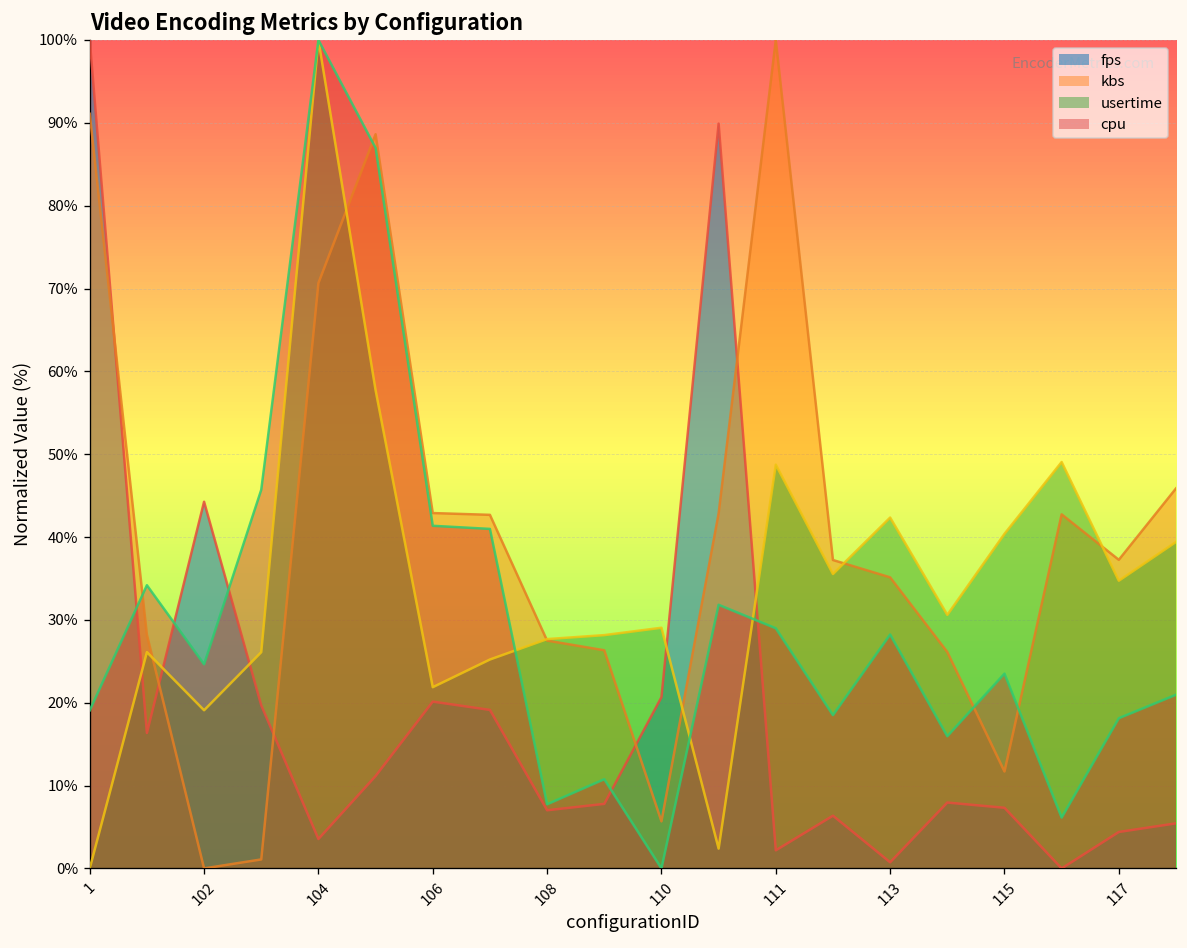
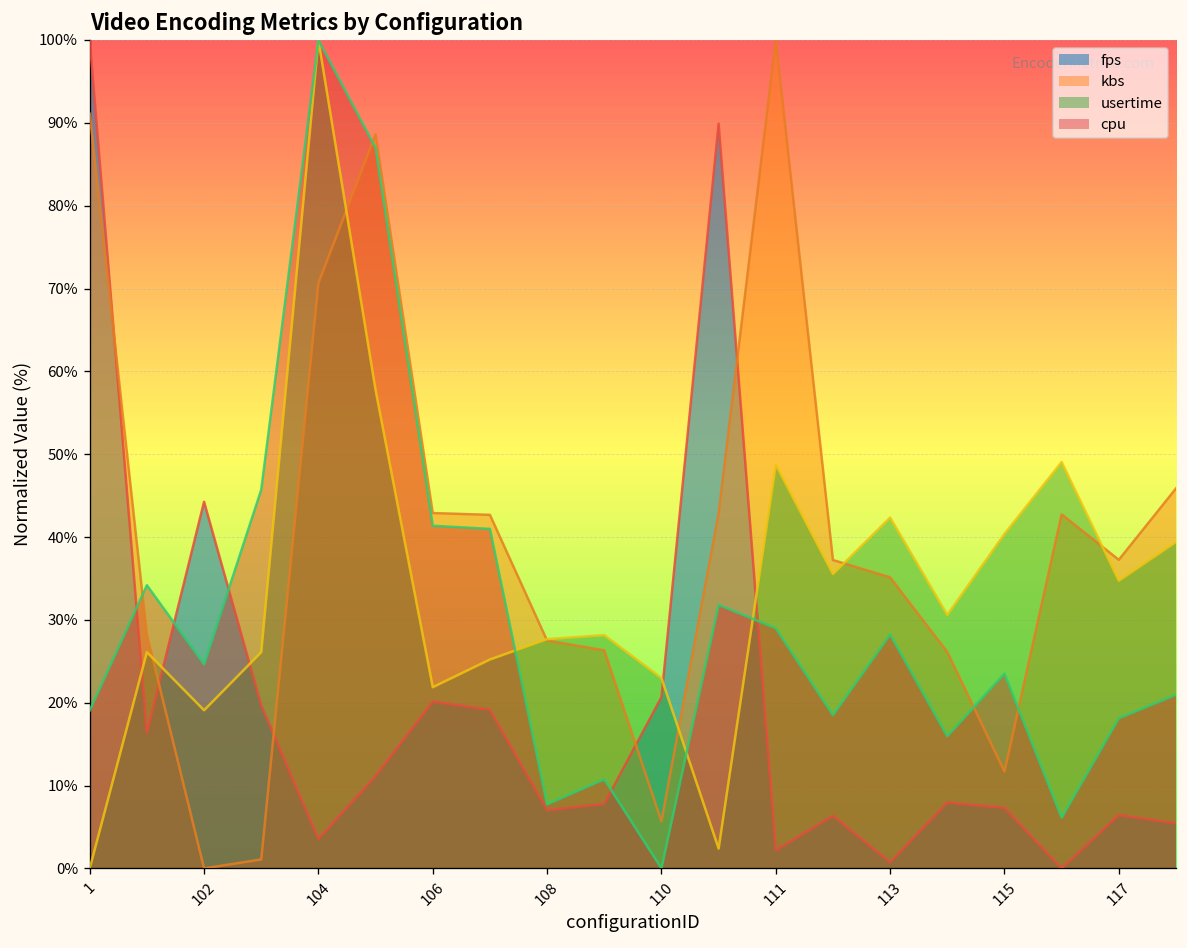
usertime, 110: 29% -> 23%
fps, 117: 4% -> 6%
